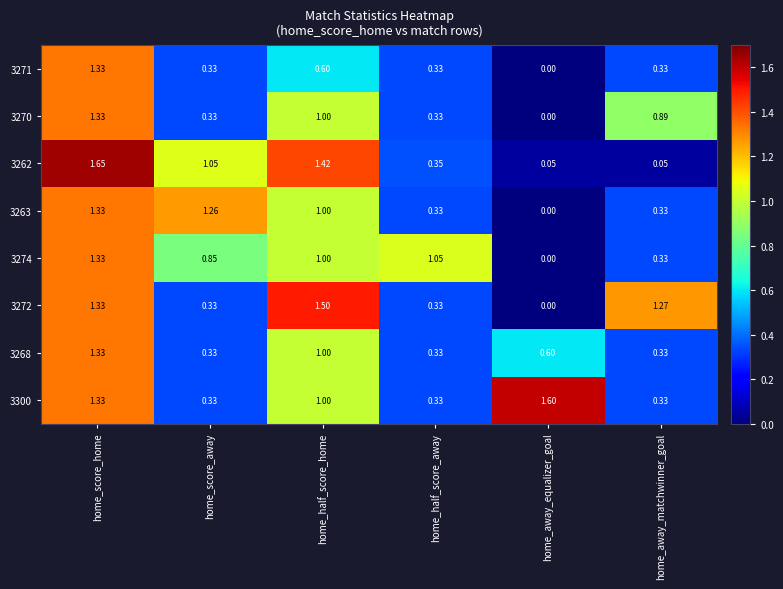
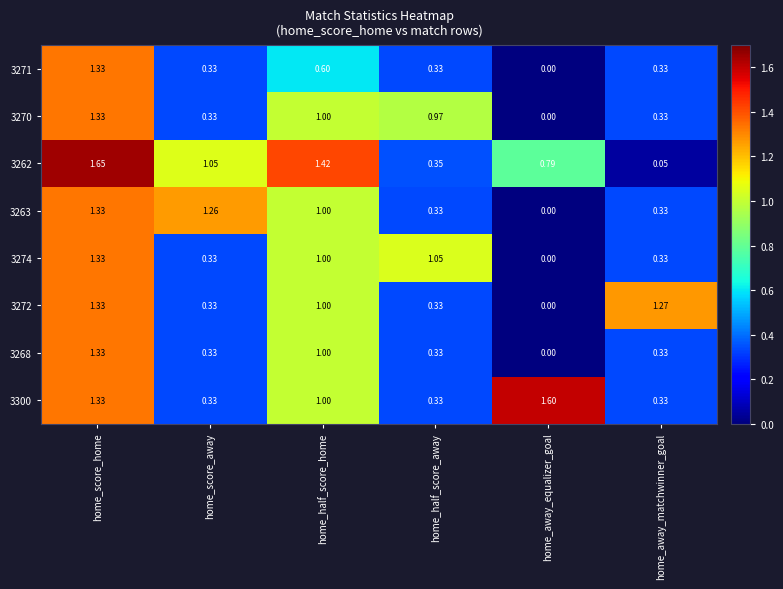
3270, home_half_score_away: 0.33 -> 0.97
3270, home_away_matchwinner_goal: 0.89 -> 0.33
3262, home_away_equalizer_goal: 0.05 -> 0.79
3274, home_score_away: 0.85 -> 0.33
3272, home_half_score_home: 1.50 -> 1.00
3268, home_away_equalizer_goal: 0.60 -> 0.00
